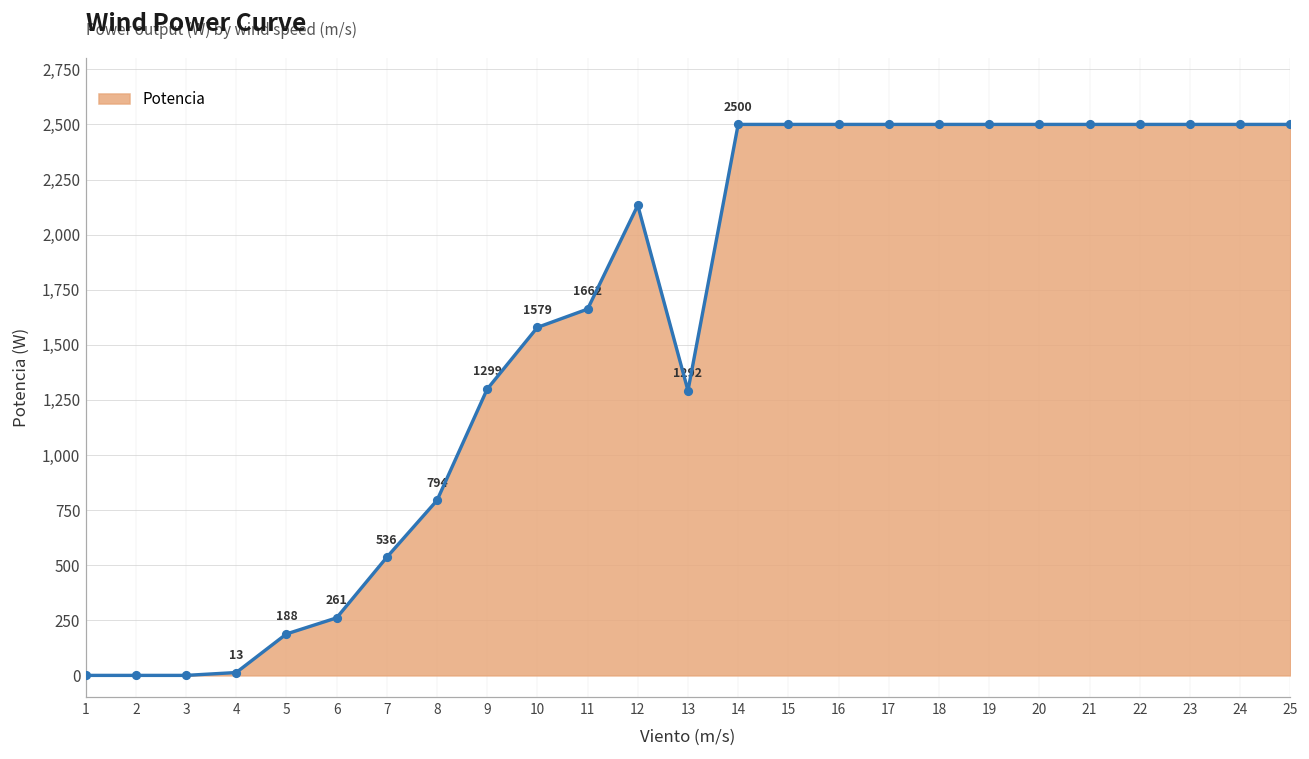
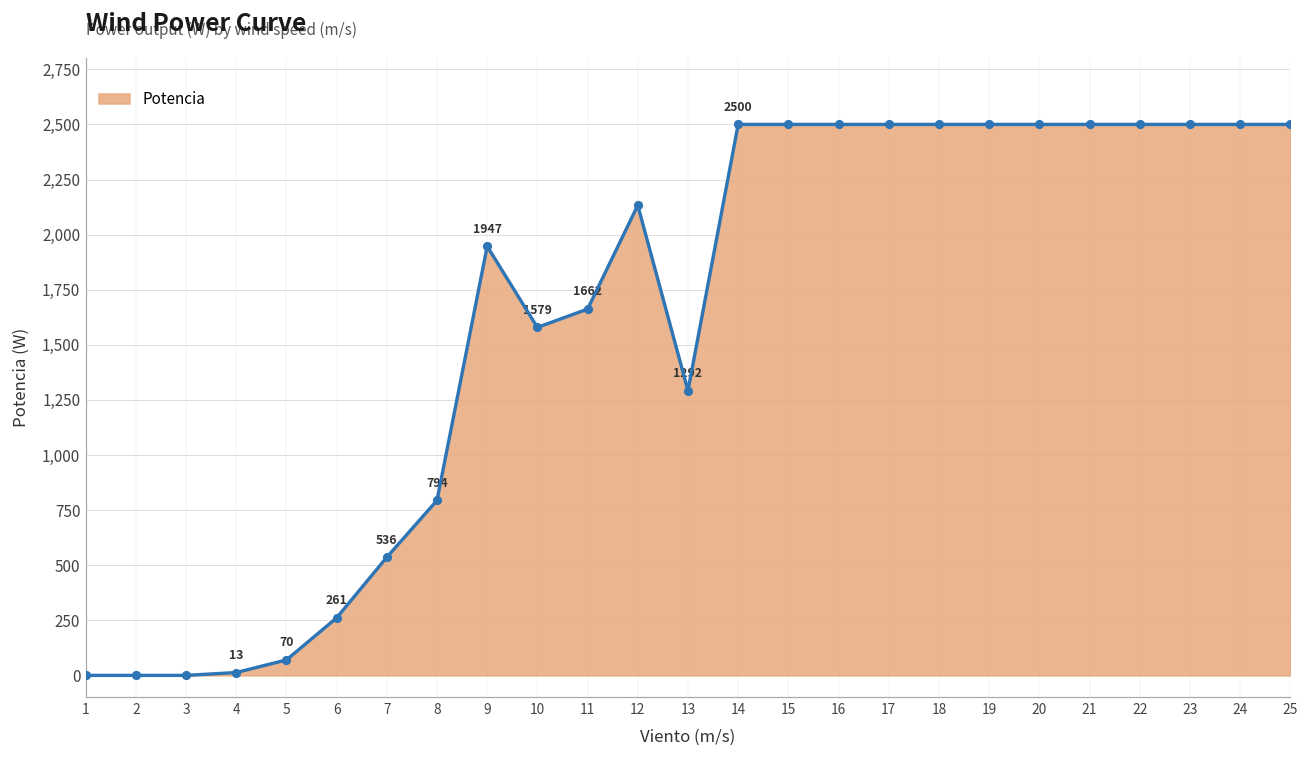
5: 188 -> 70
9: 1299 -> 1947
